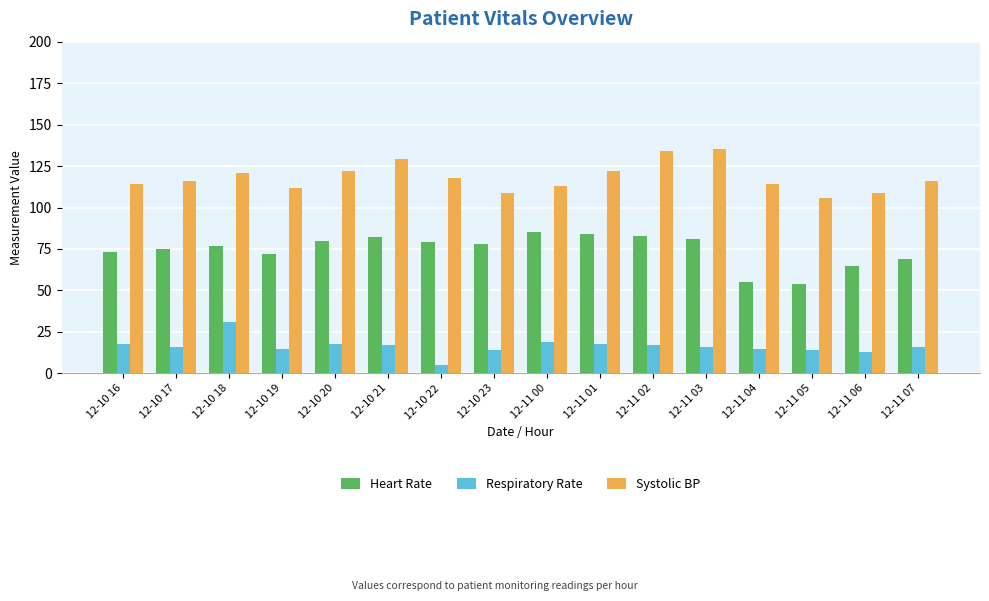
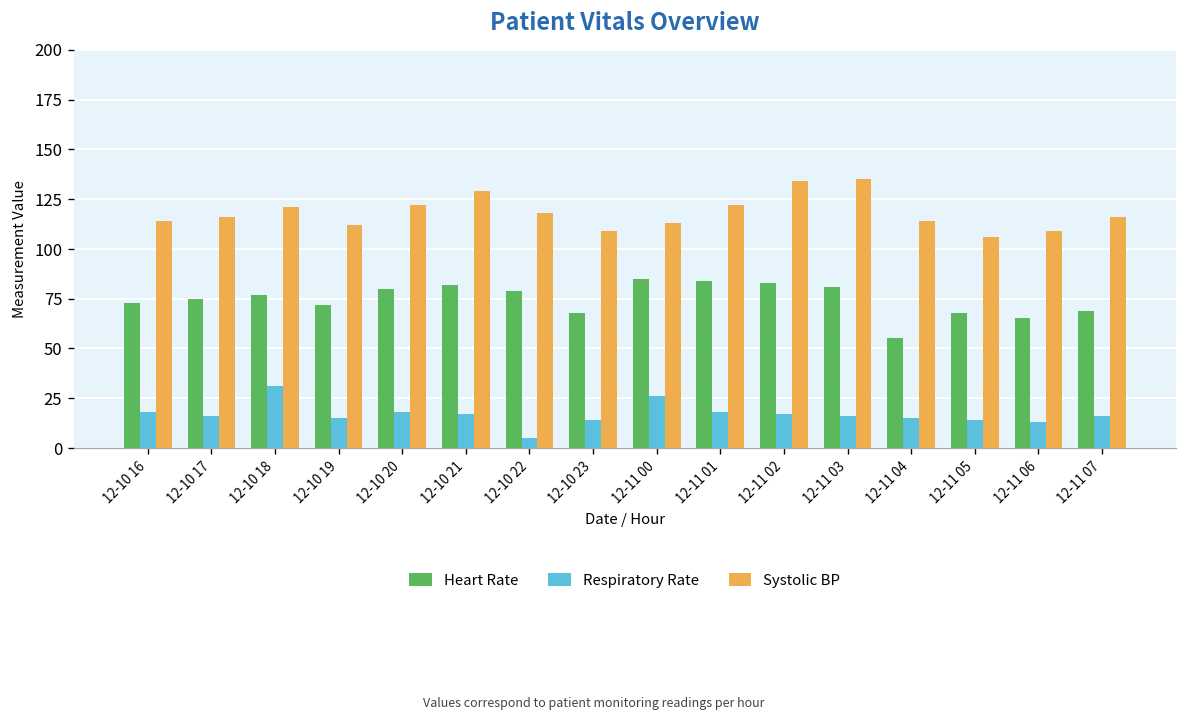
Heart Rate, 12-10 23: 78 -> 68
Respiratory Rate, 12-11 00: 19 -> 26
Heart Rate, 12-11 05: 54 -> 68
